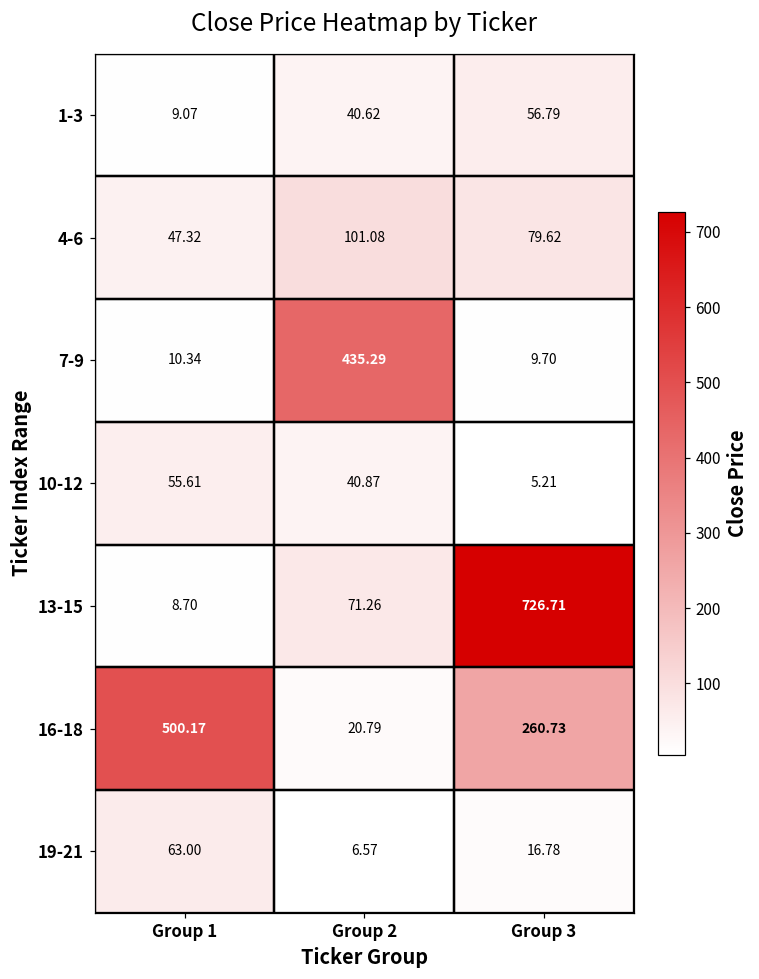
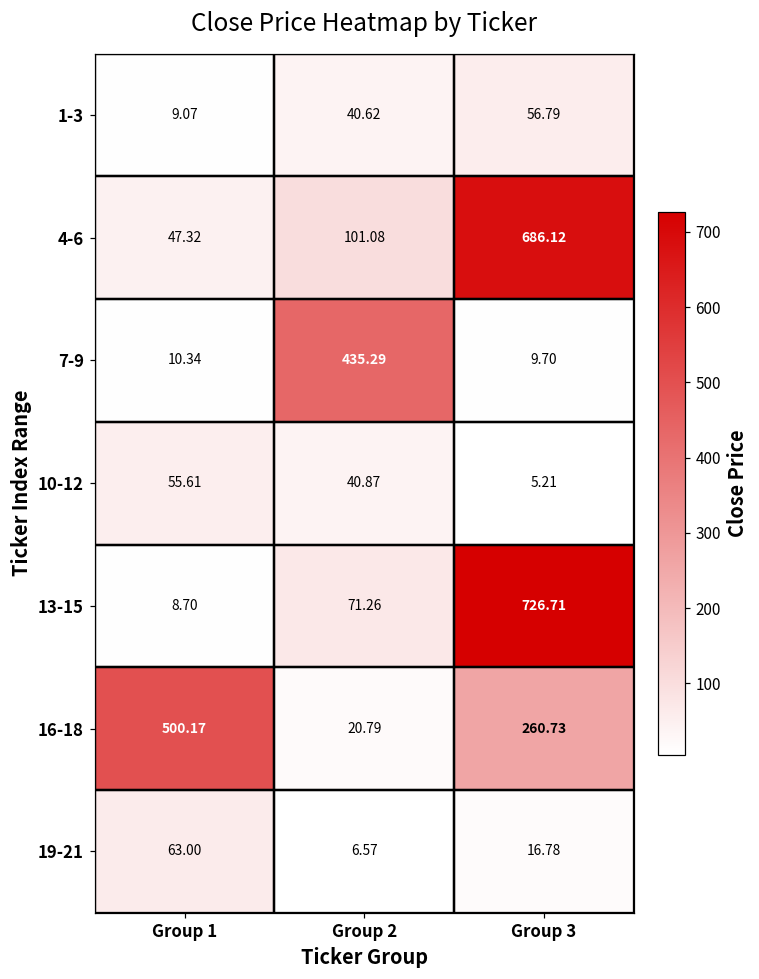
4-6, Group 3: 79.62 -> 686.12
